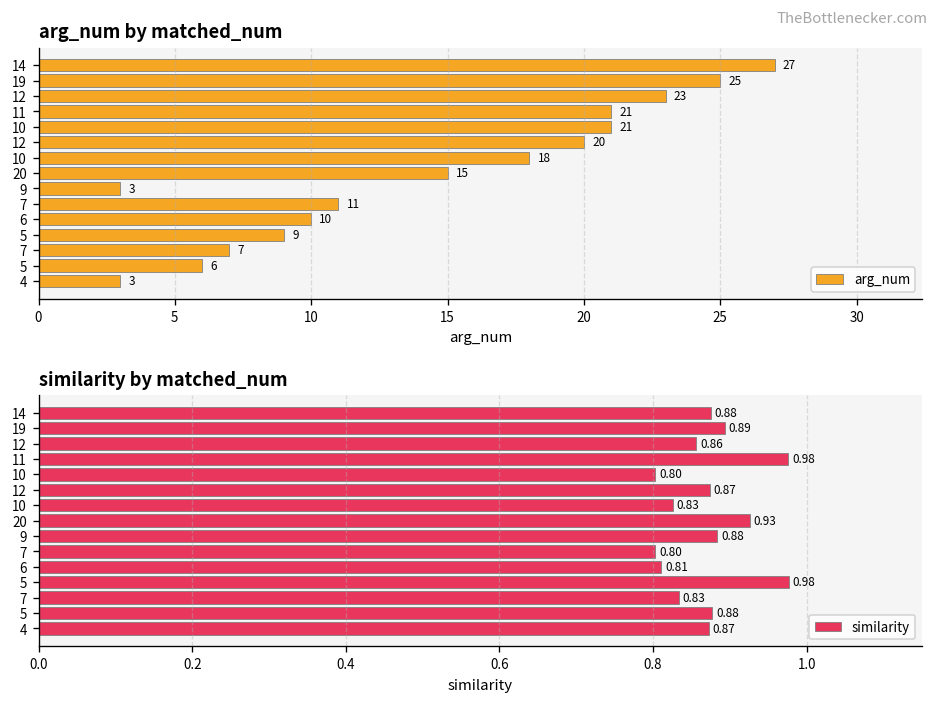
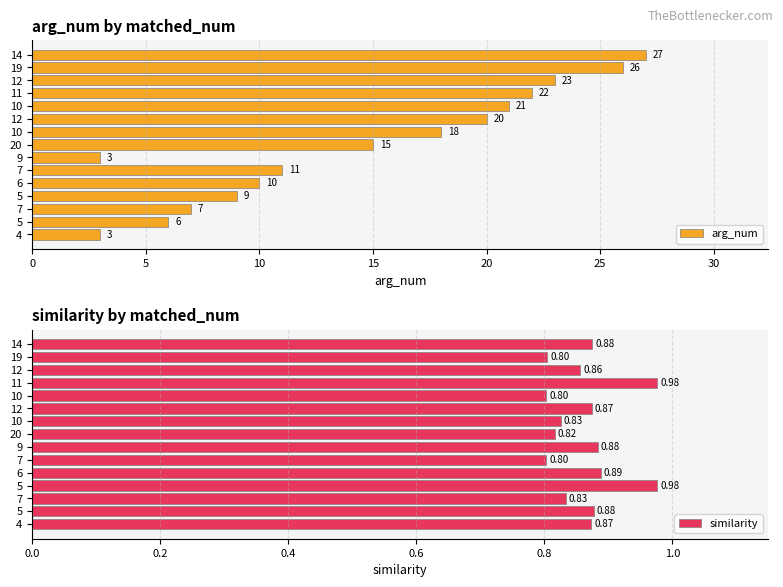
arg_num by matched_num, 19: 25 -> 26
arg_num by matched_num, 11: 21 -> 22
similarity by matched_num, 19: 0.89 -> 0.80
similarity by matched_num, 20: 0.93 -> 0.82
similarity by matched_num, 6: 0.81 -> 0.89
